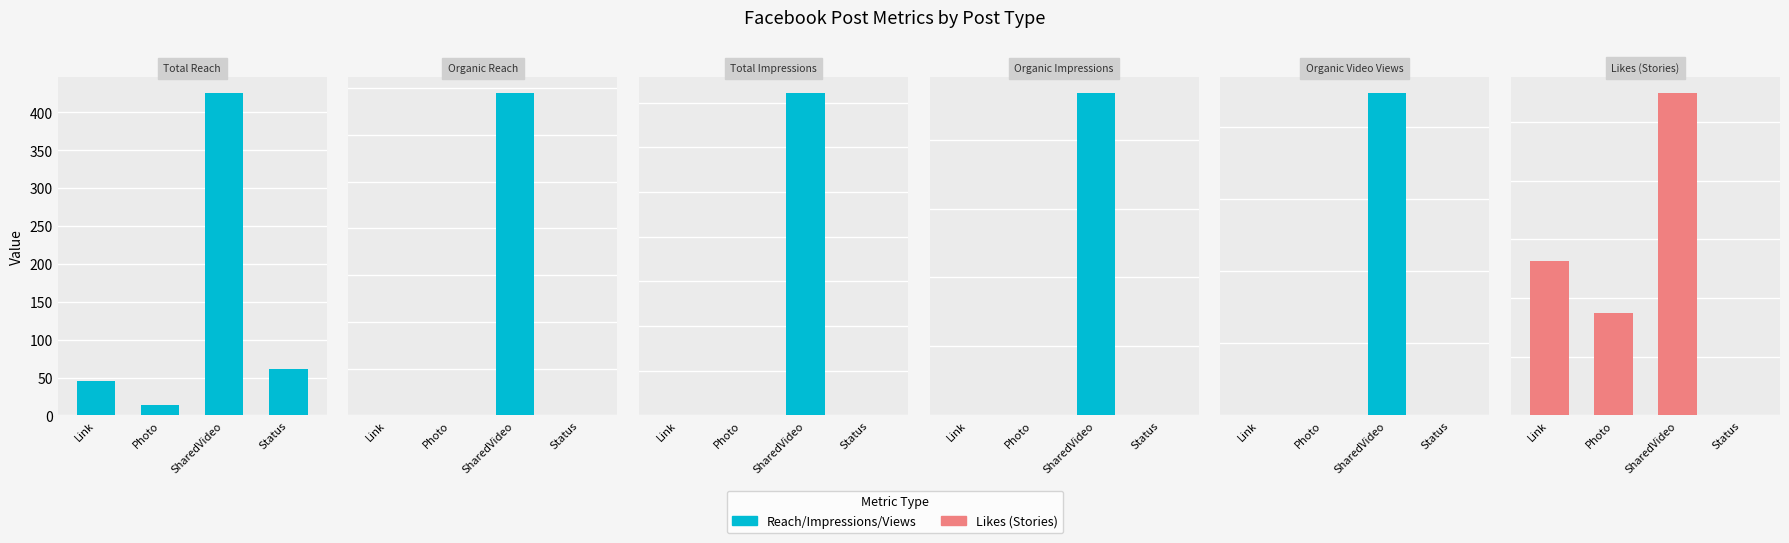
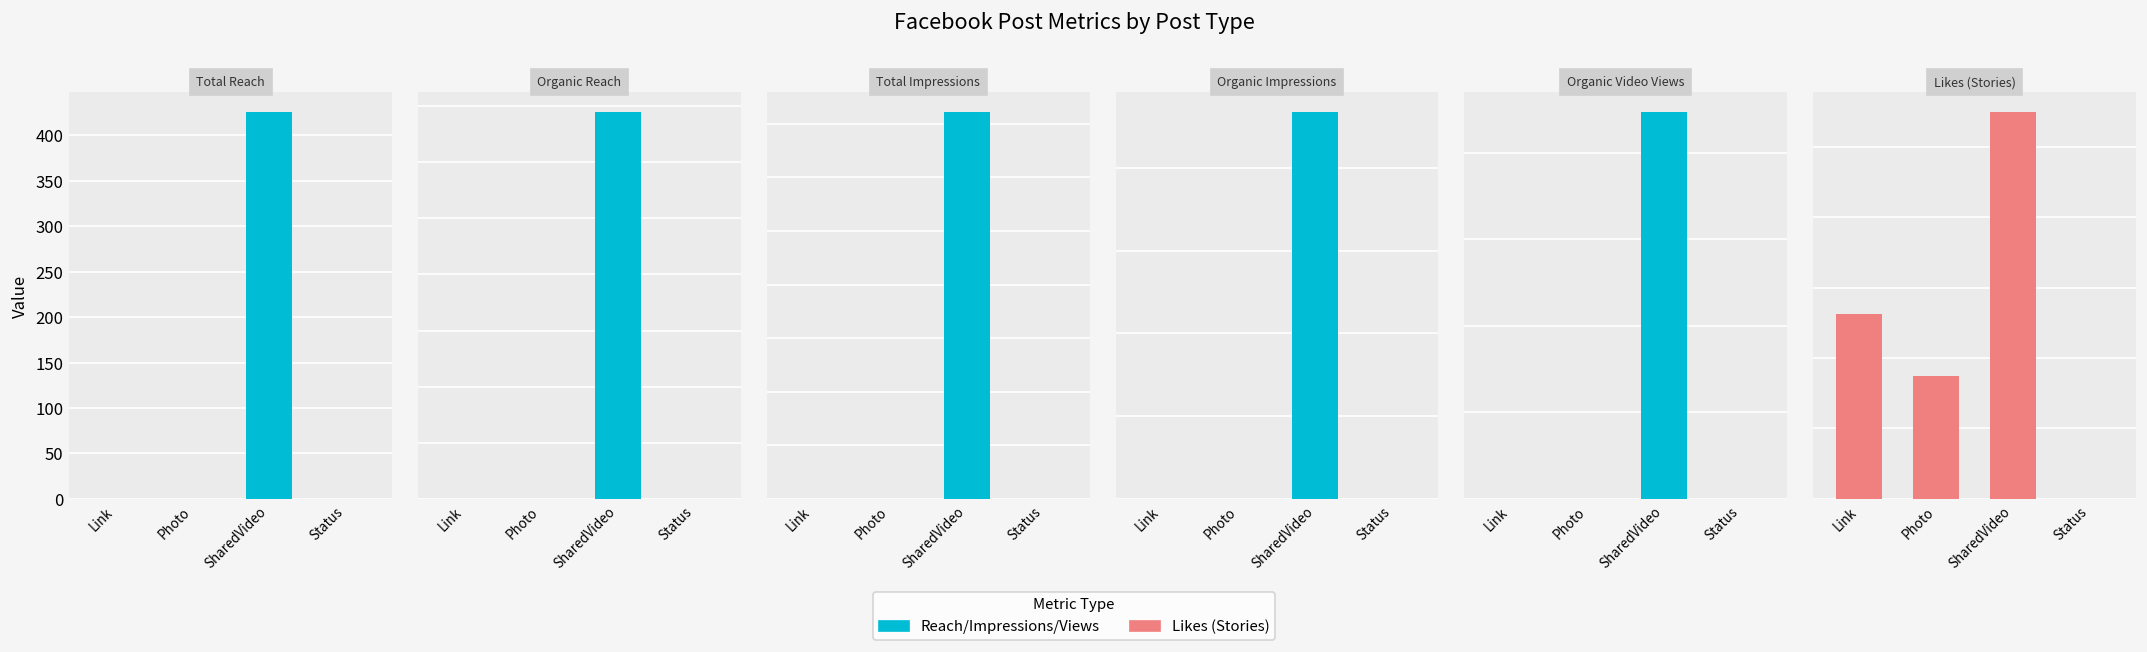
Total Reach, Link: 50 -> 0
Total Reach, Photo: 10 -> 0
Total Reach, Status: 60 -> 0
